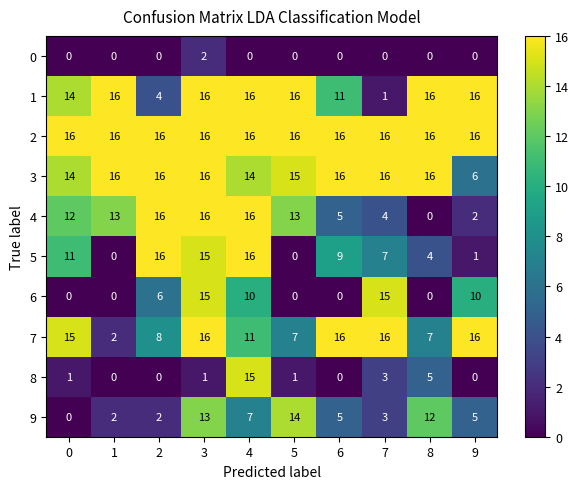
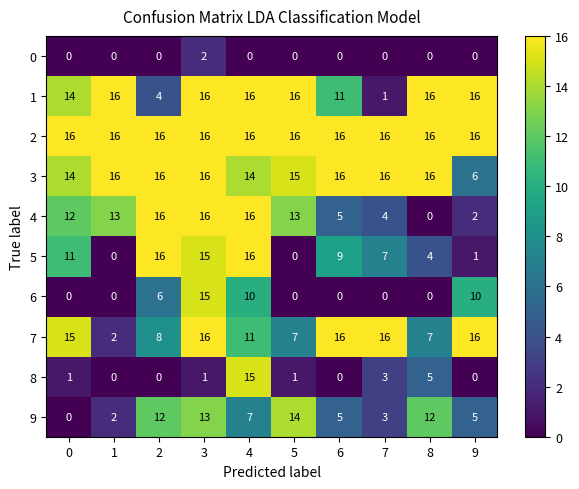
6, 7: 15 -> 0
9, 2: 2 -> 12
